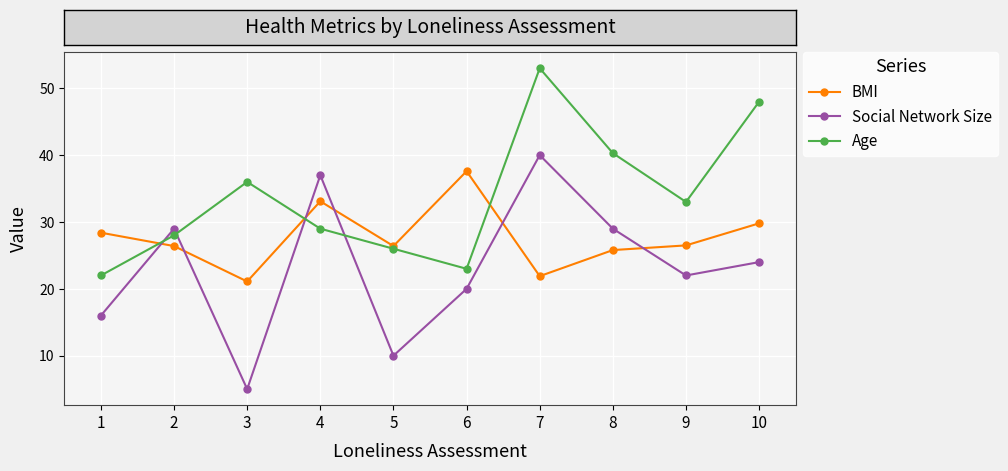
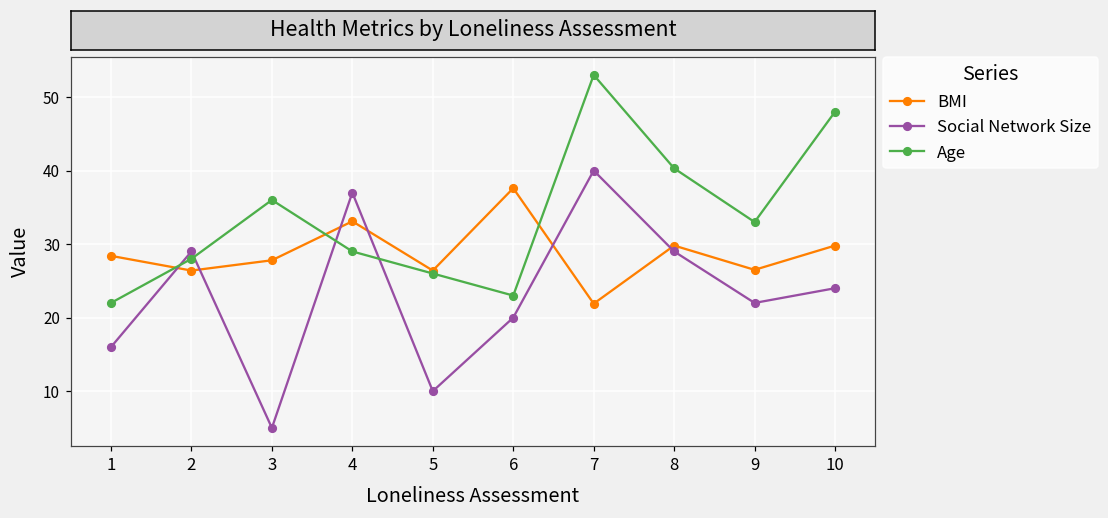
BMI, 3: 21 -> 28
BMI, 8: 26 -> 30
